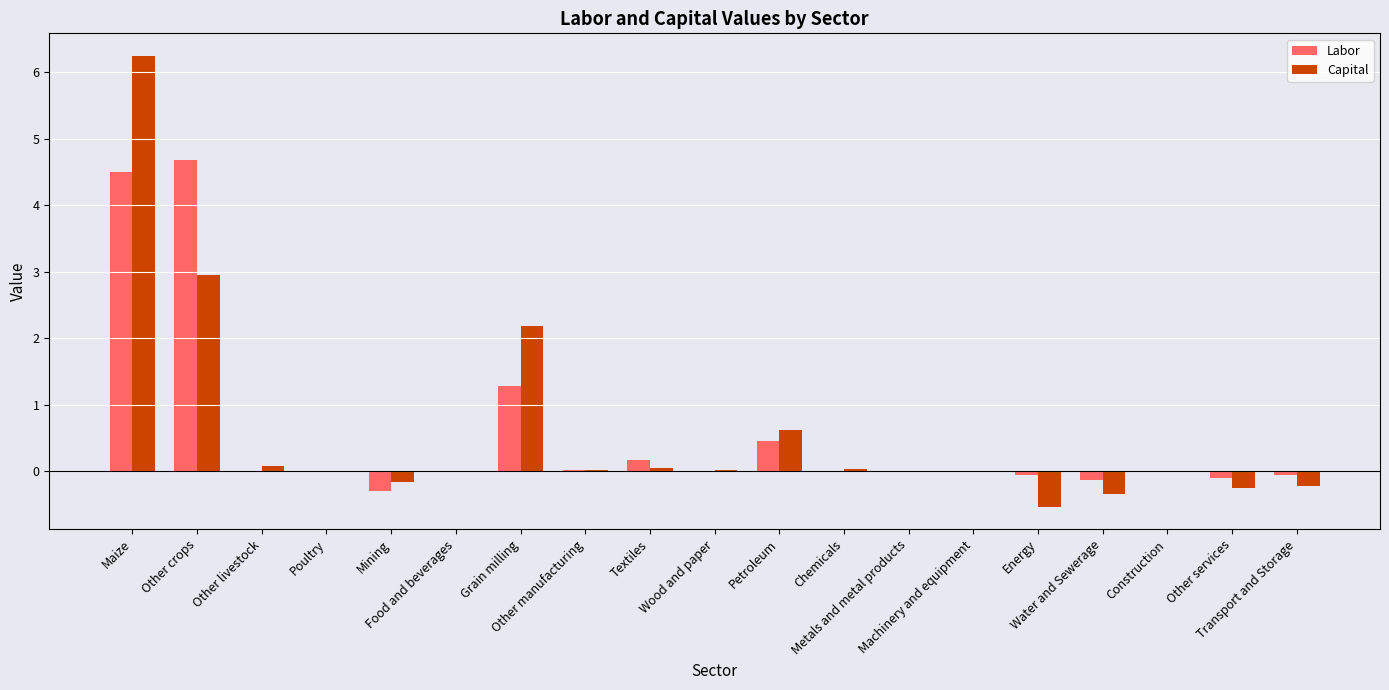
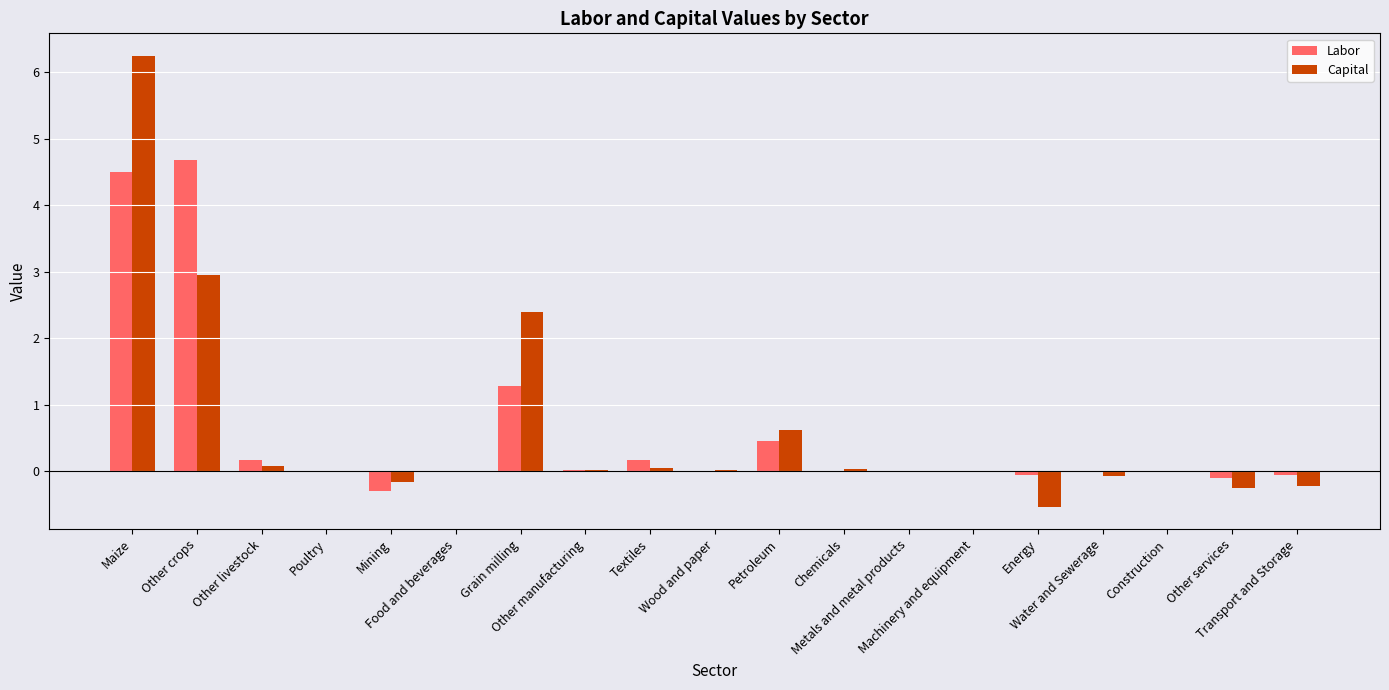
Labor, Other livestock: 0.0 -> 0.2
Capital, Grain milling: 2.2 -> 2.4
Labor, Water and Sewerage: -0.1 -> 0.0
Capital, Water and Sewerage: -0.3 -> -0.1
